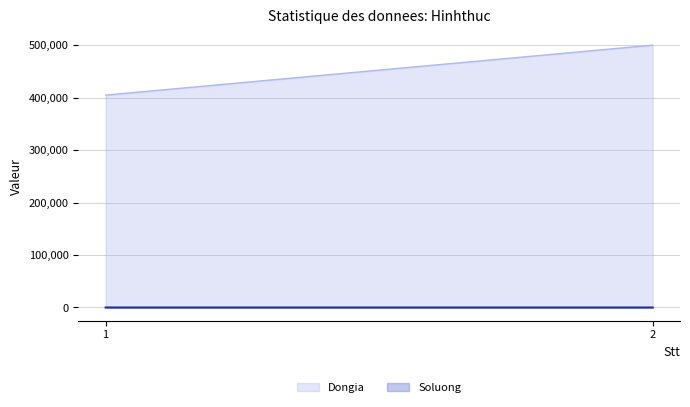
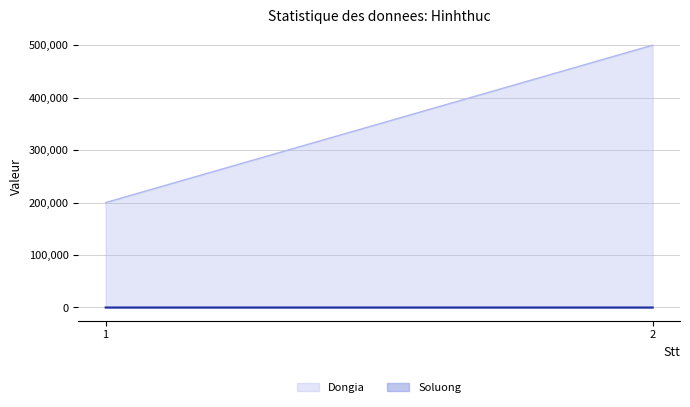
Dongia, 1: 400,000 -> 200,000
